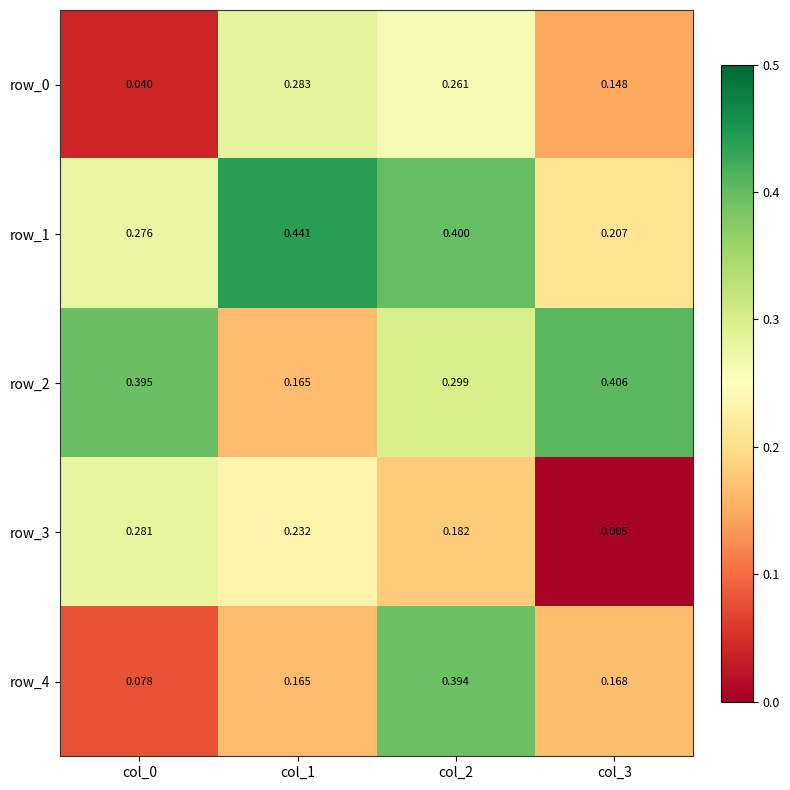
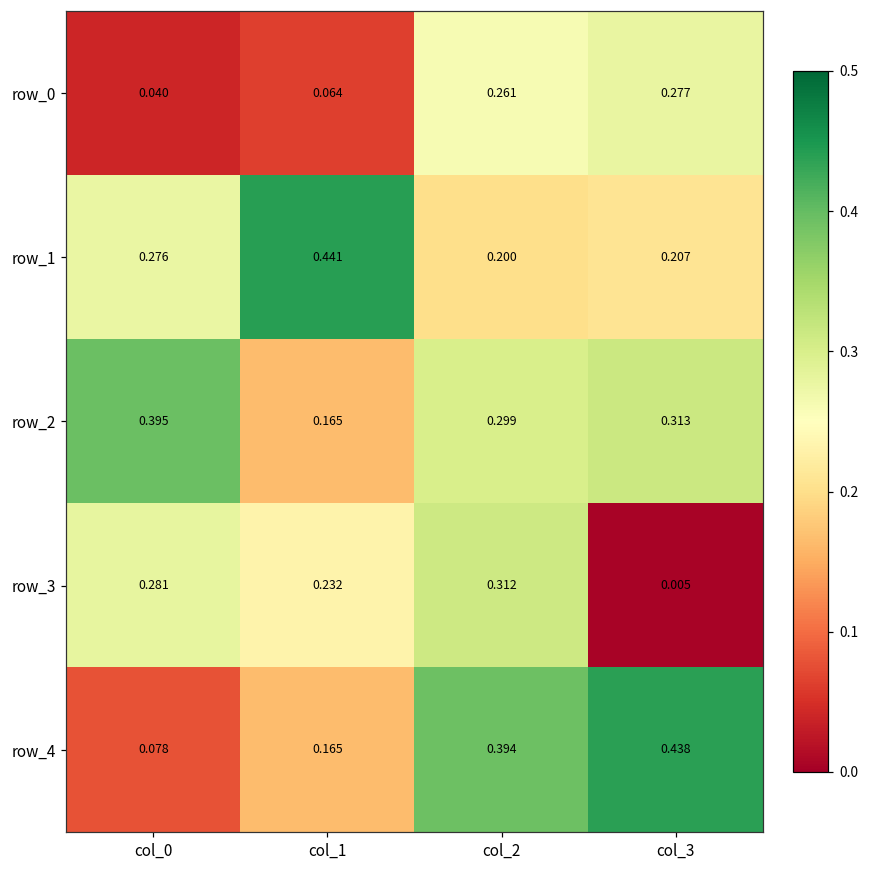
row_0, col_1: 0.283 -> 0.064
row_0, col_3: 0.148 -> 0.277
row_1, col_2: 0.400 -> 0.200
row_2, col_3: 0.406 -> 0.313
row_3, col_2: 0.182 -> 0.312
row_4, col_3: 0.168 -> 0.438
